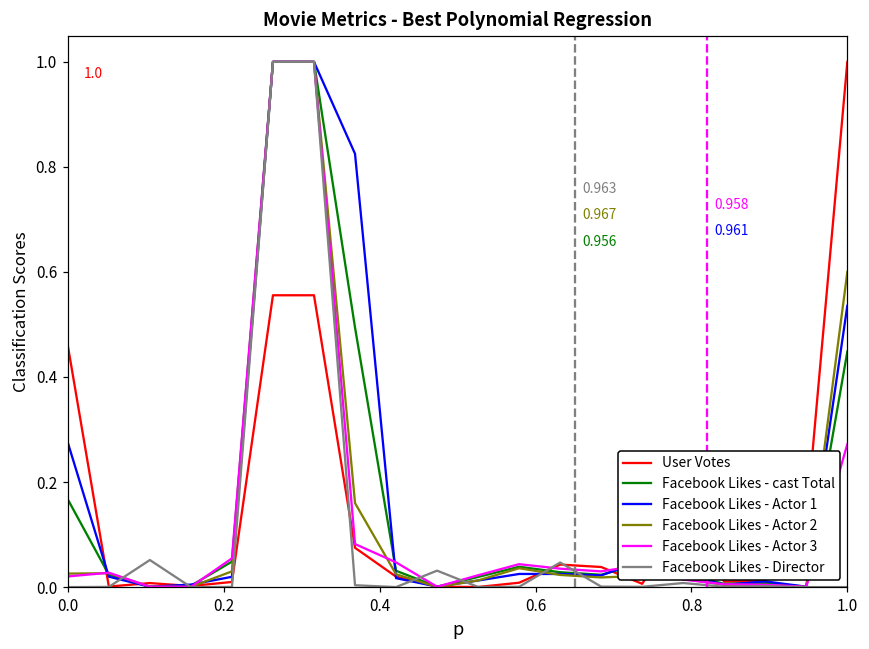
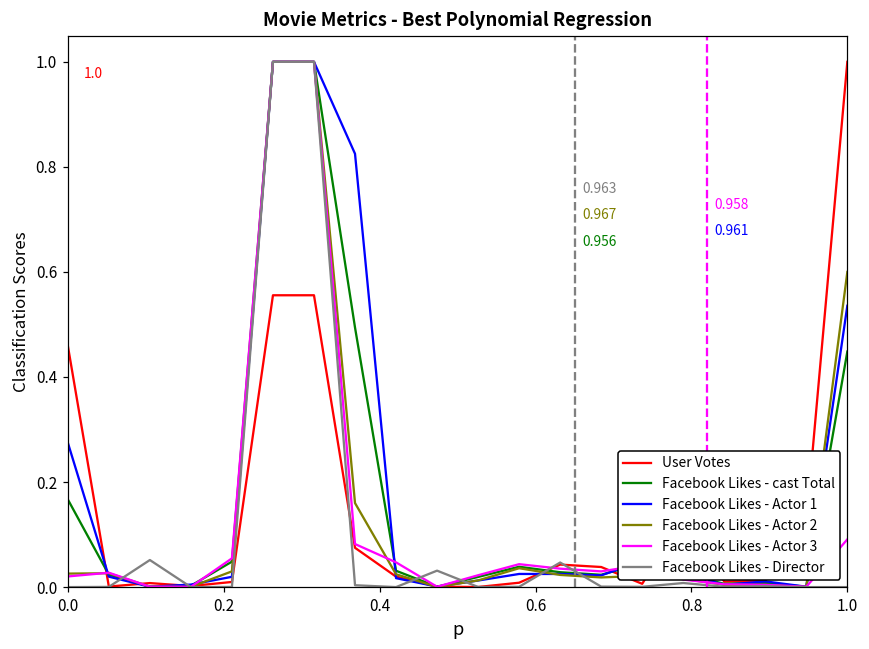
Facebook Likes - Actor 3, 1.0: 0.27 -> 0.09
